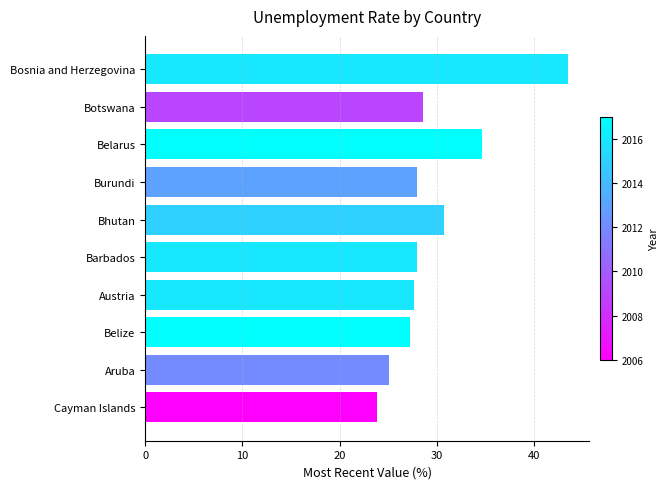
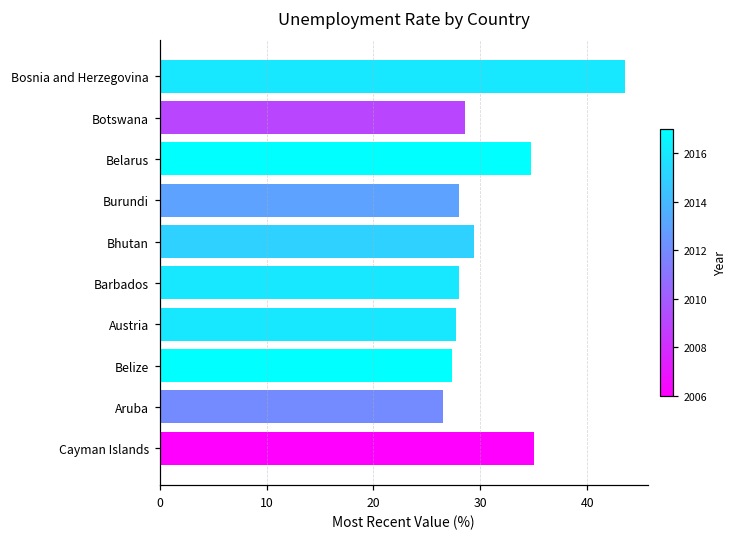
Bhutan: 31 -> 29
Aruba: 25 -> 27
Cayman Islands: 24 -> 35
